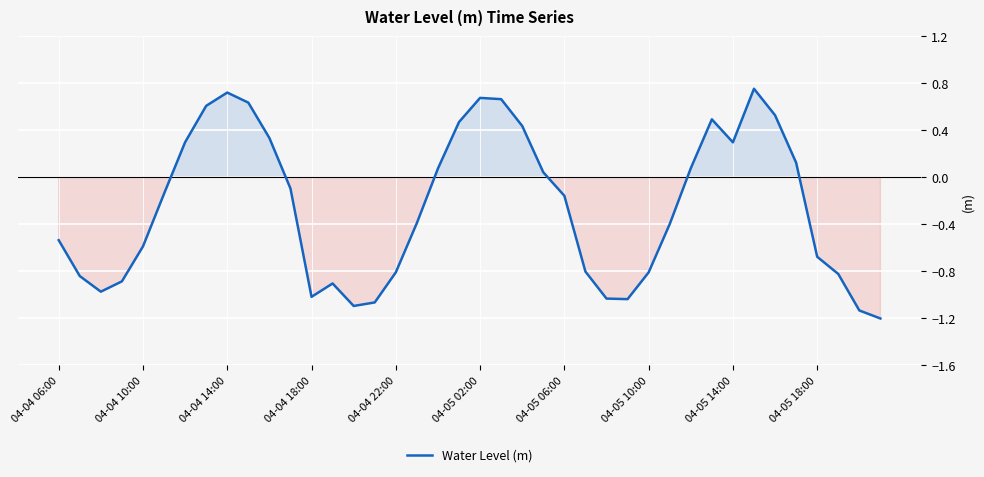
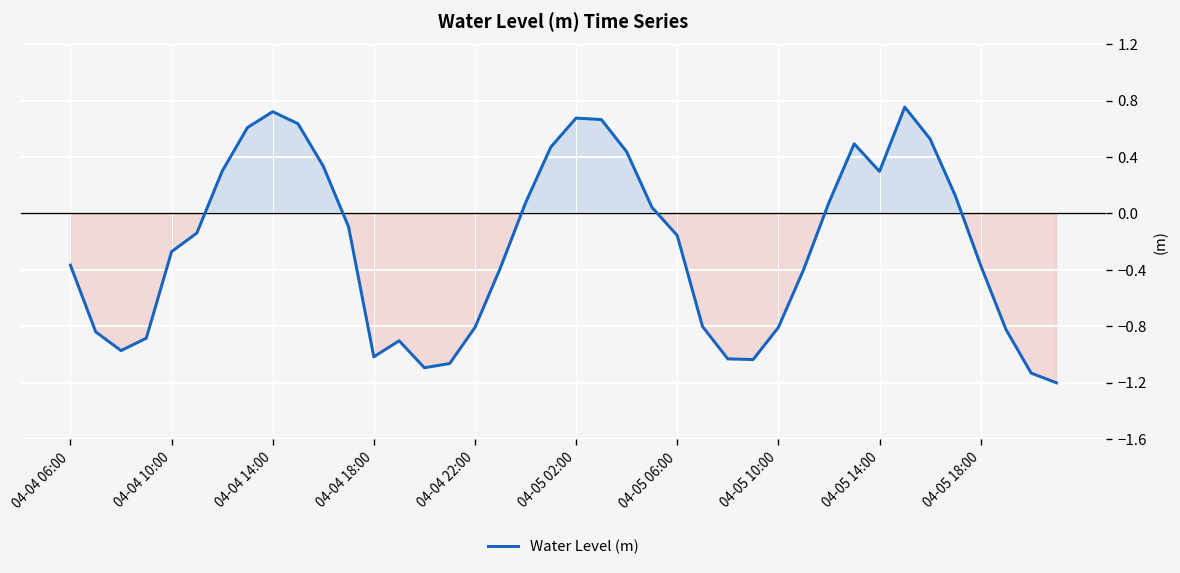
04-04 06:00: -0.54 -> -0.37
04-04 10:00: -0.59 -> -0.27
04-05 18:00: -0.68 -> -0.37
